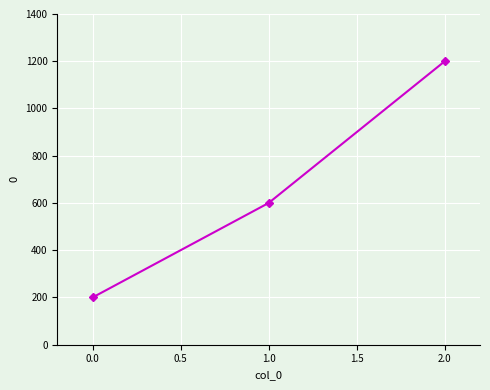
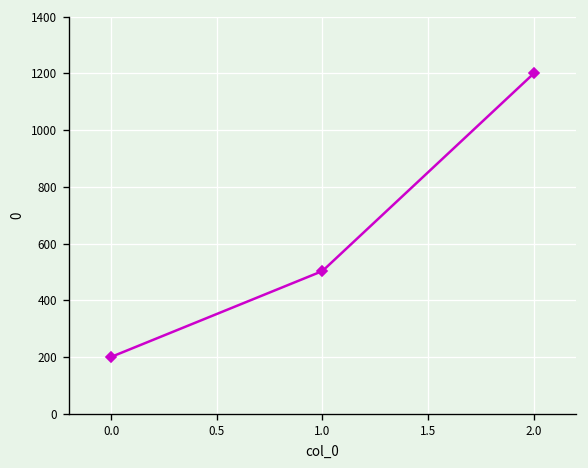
1.0: 600 -> 500
